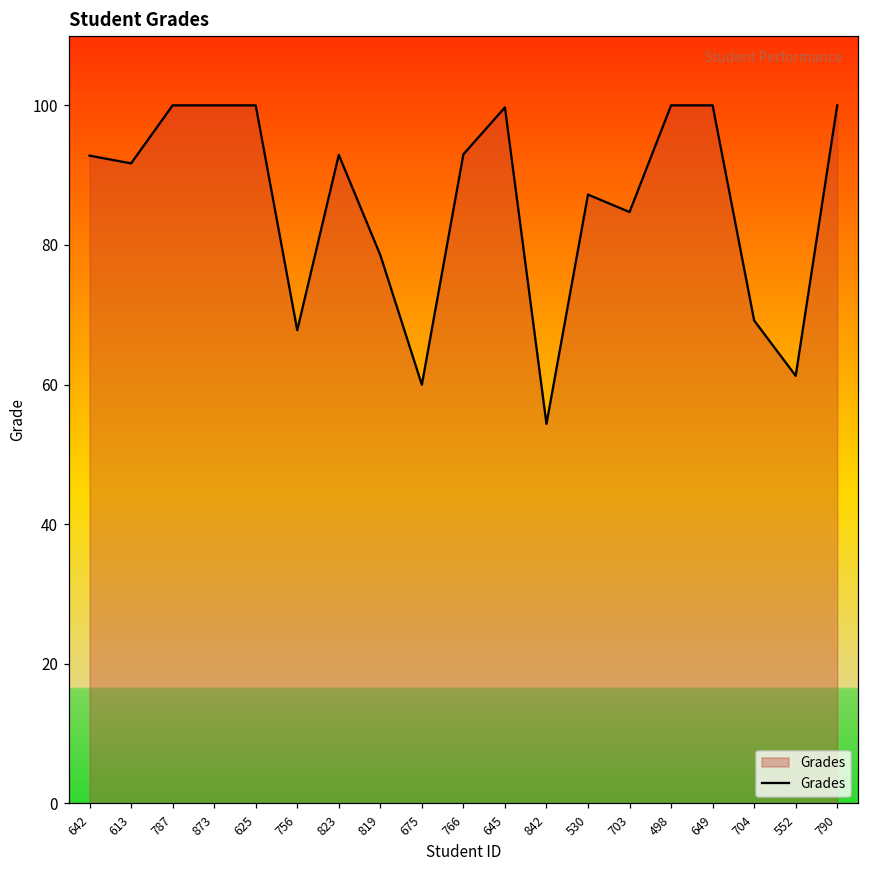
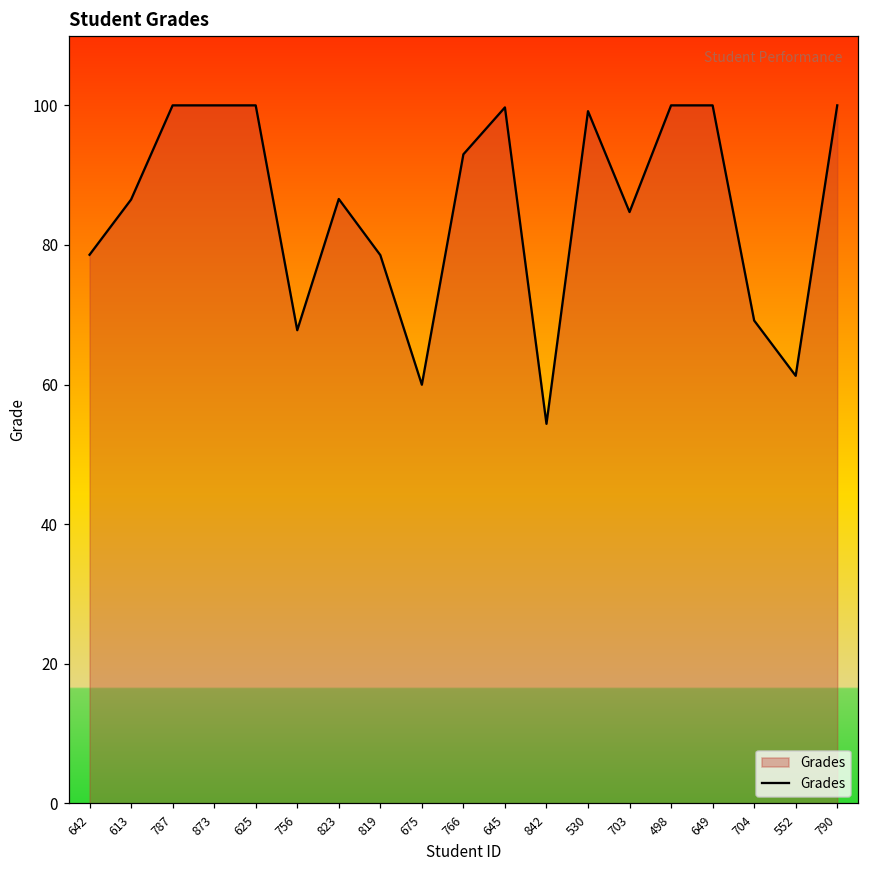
642: 93 -> 79
613: 92 -> 87
823: 93 -> 87
530: 87 -> 99
